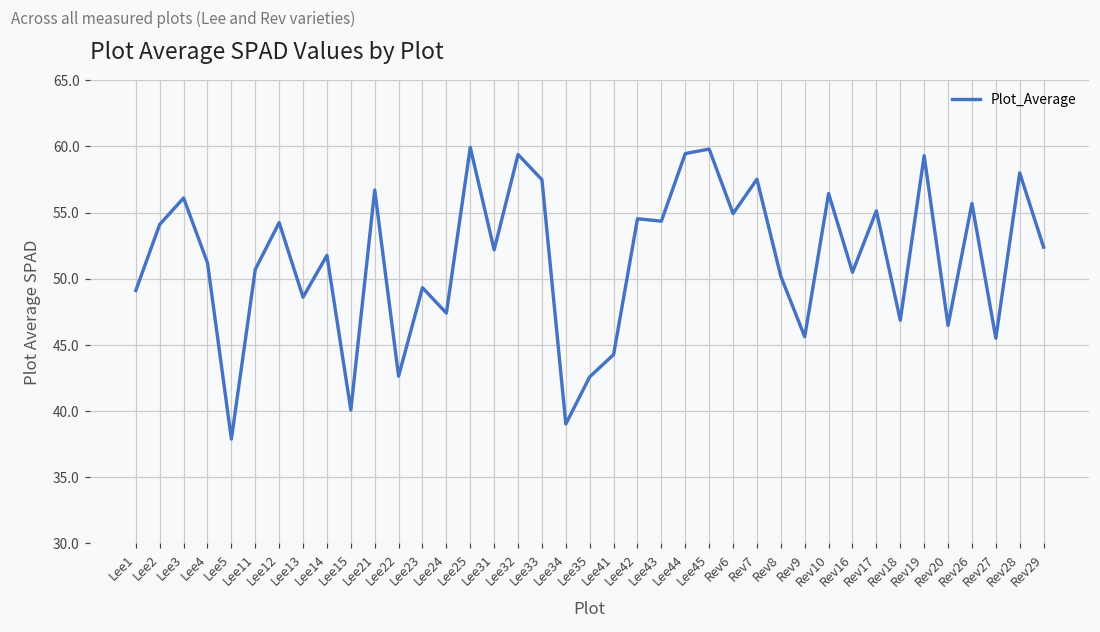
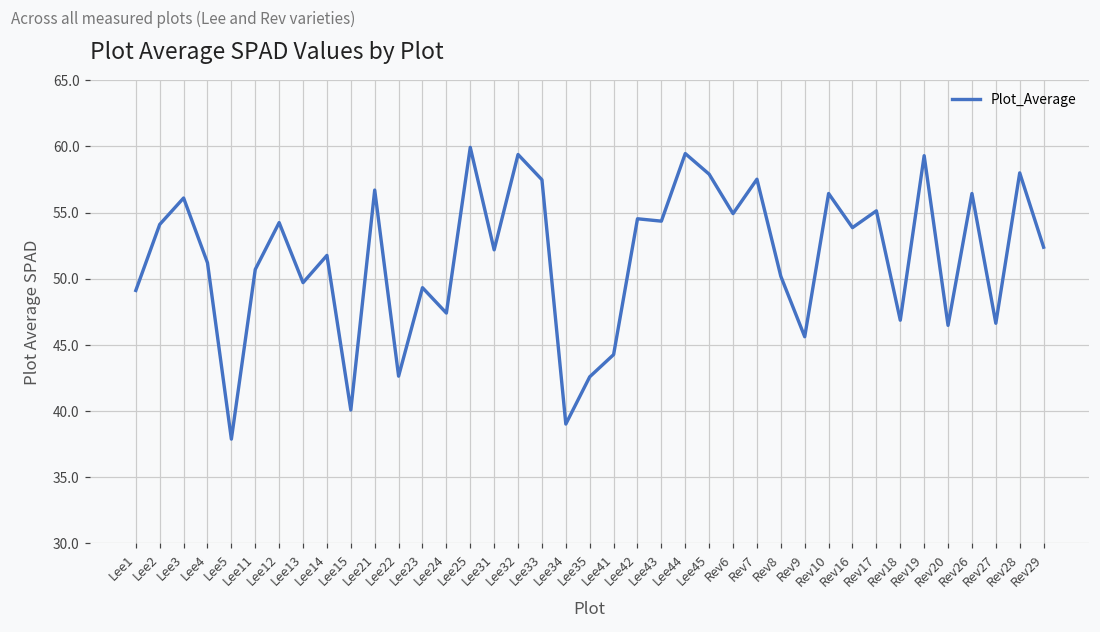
Lee13: 48.6 -> 49.7
Lee45: 59.8 -> 57.9
Rev16: 50.5 -> 53.9
Rev26: 55.7 -> 56.4
Rev27: 45.5 -> 46.6
